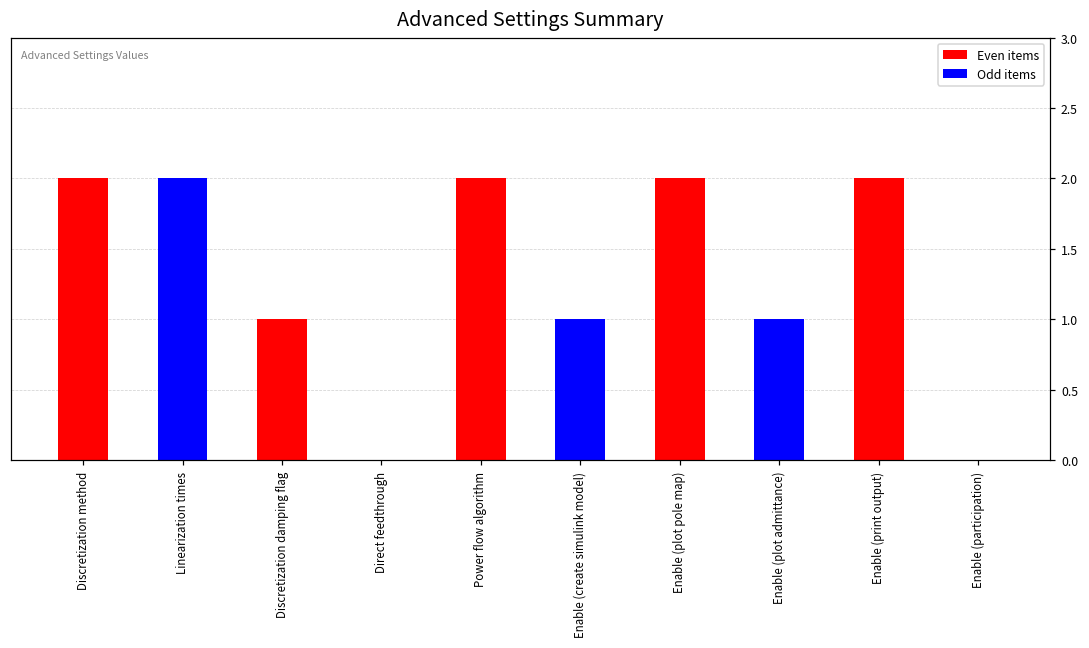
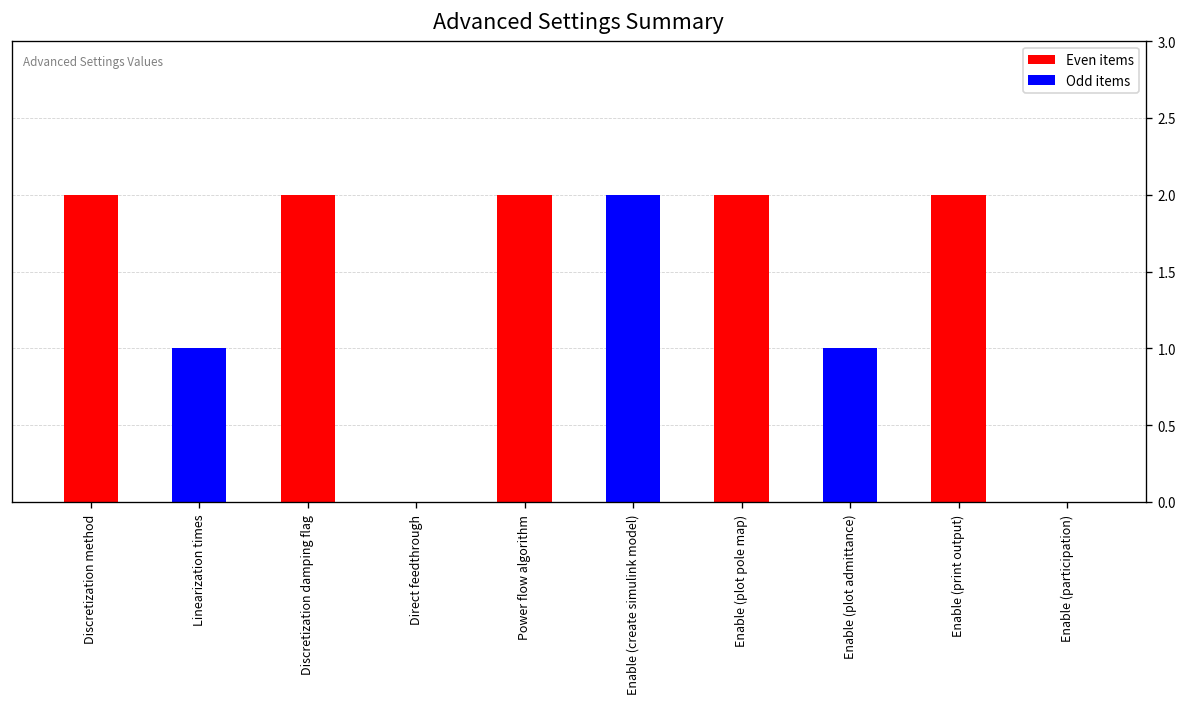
Linearization times: 2 -> 1
Discretization damping flag: 1 -> 2
Enable (create simulink model): 1 -> 2
